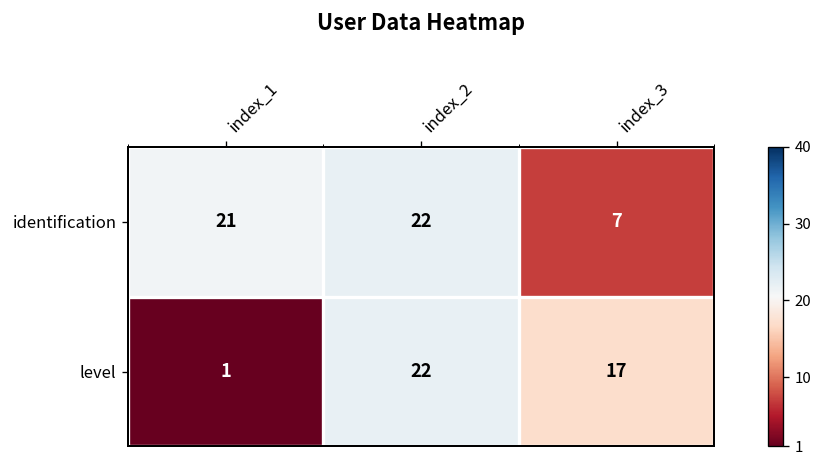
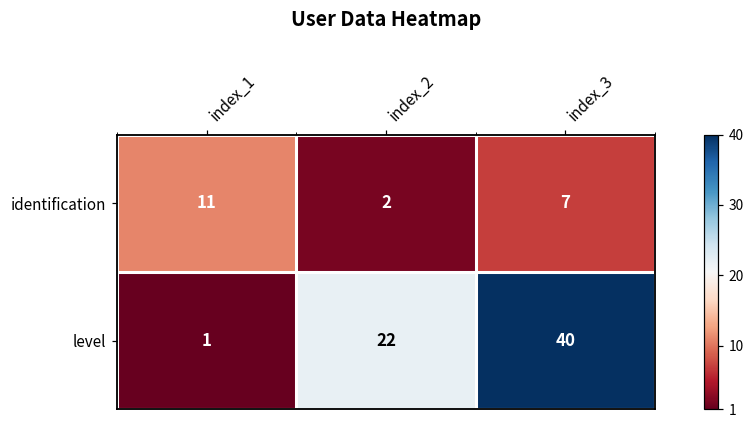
identification, index_1: 21 -> 11
identification, index_2: 22 -> 2
level, index_3: 17 -> 40
